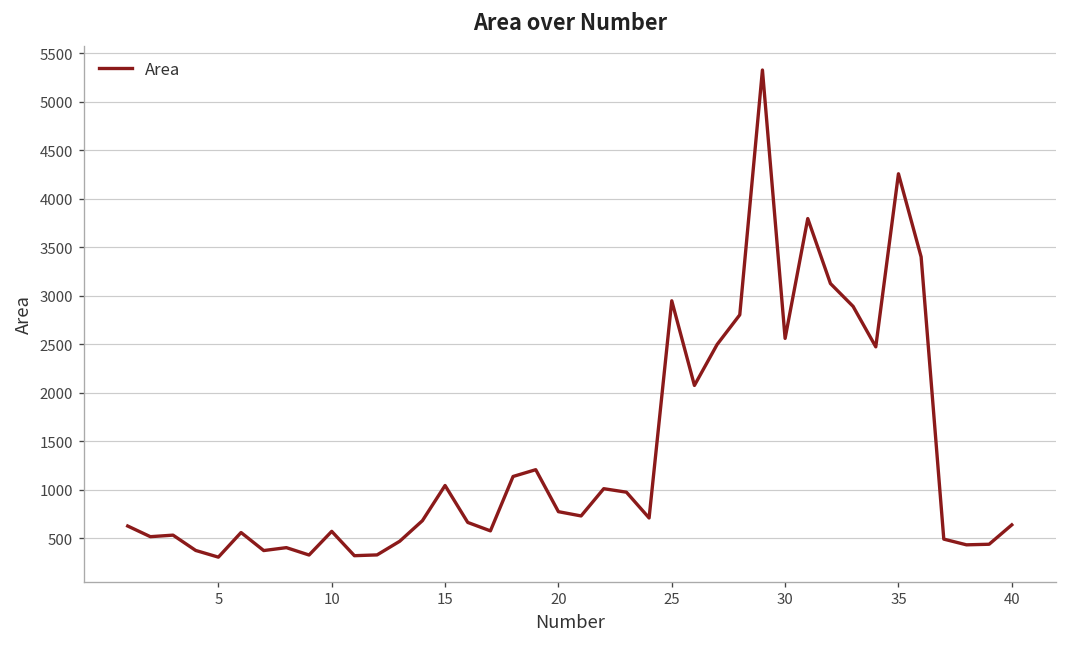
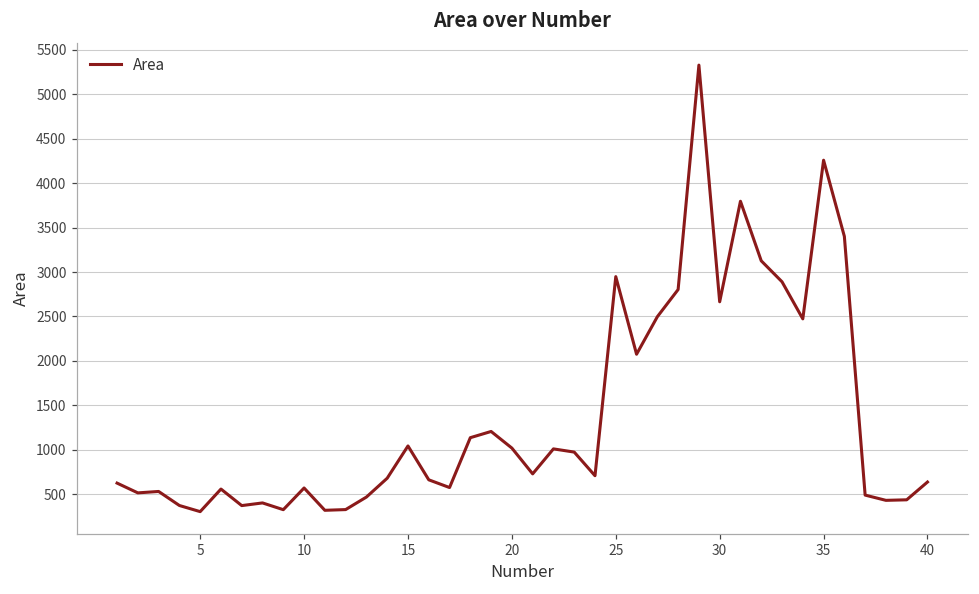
20: 800 -> 1000
30: 2600 -> 2700
